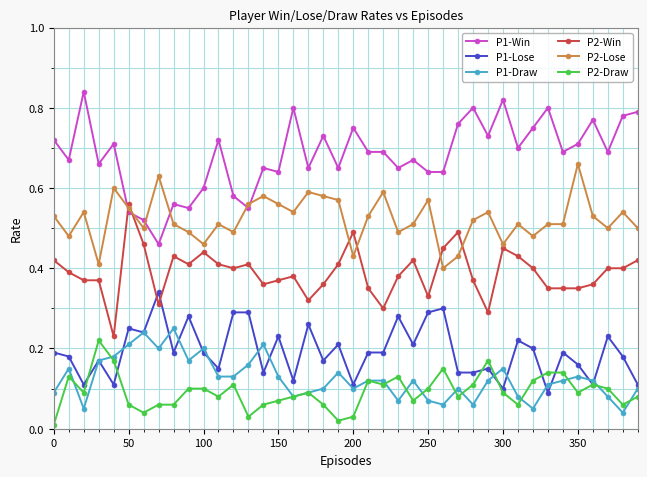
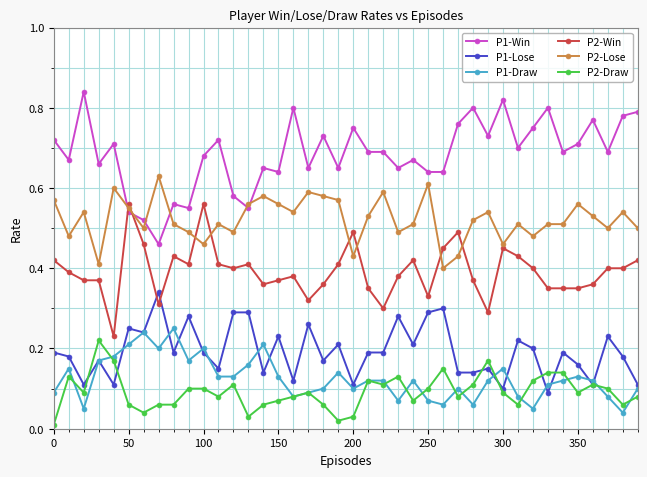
P2-Lose, 0: 0.53 -> 0.57
P1-Win, 100: 0.60 -> 0.68
P2-Win, 100: 0.44 -> 0.56
P2-Lose, 250: 0.57 -> 0.61
P2-Lose, 350: 0.66 -> 0.56
